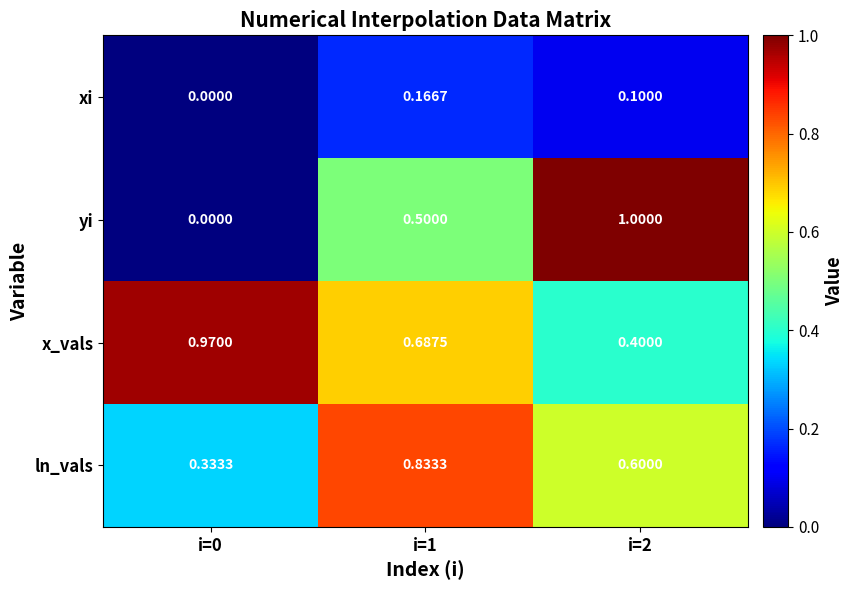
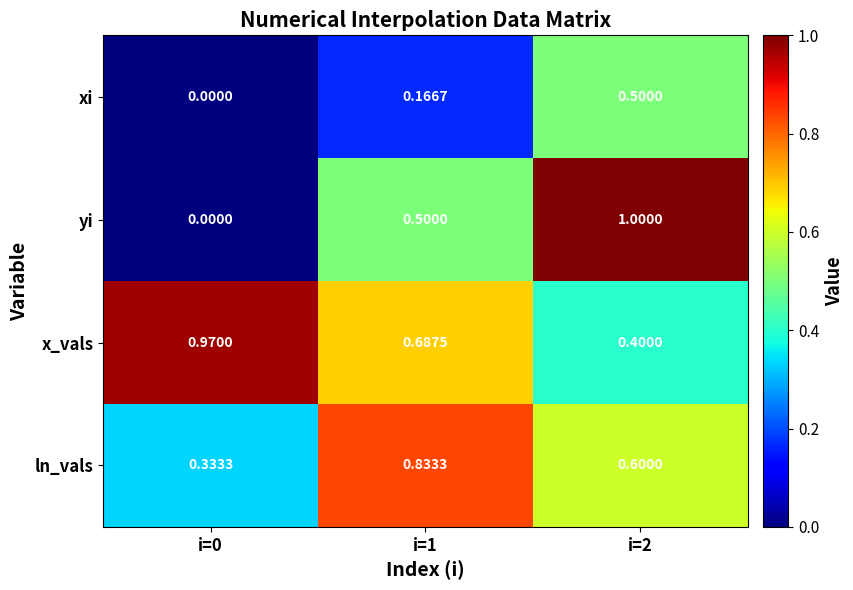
xi, i=2: 0.1000 -> 0.5000
